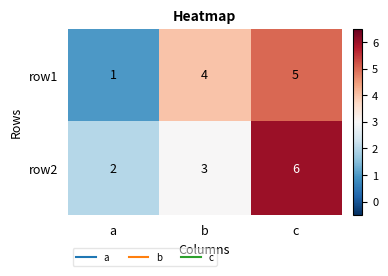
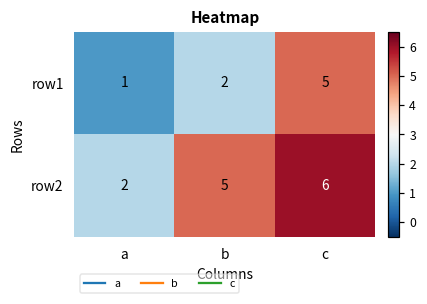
row1, b: 4 -> 2
row2, b: 3 -> 5
